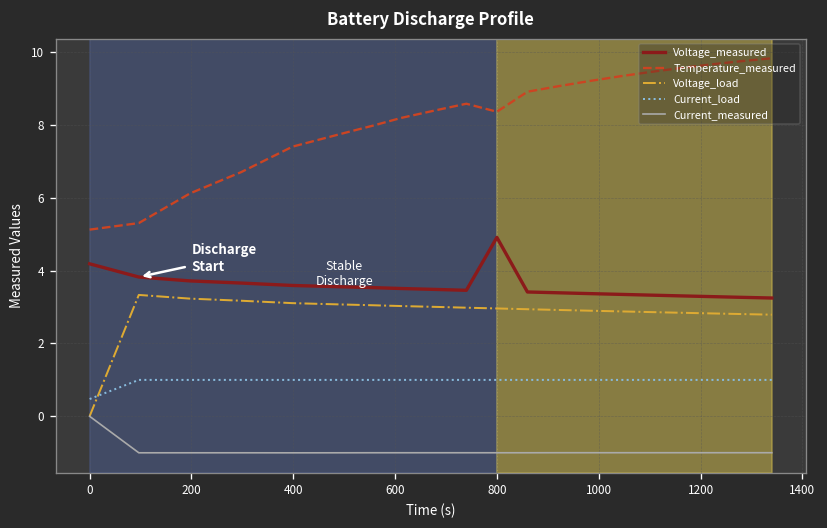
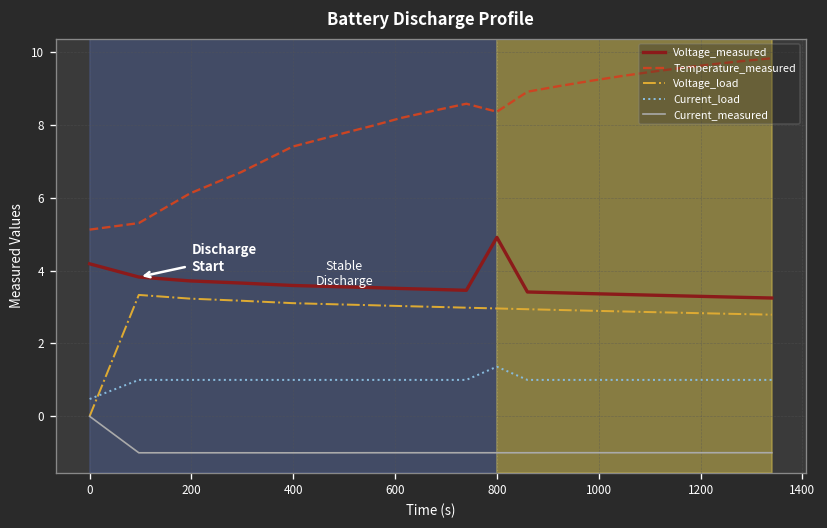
Current_load, 800: 1.0 -> 1.4
